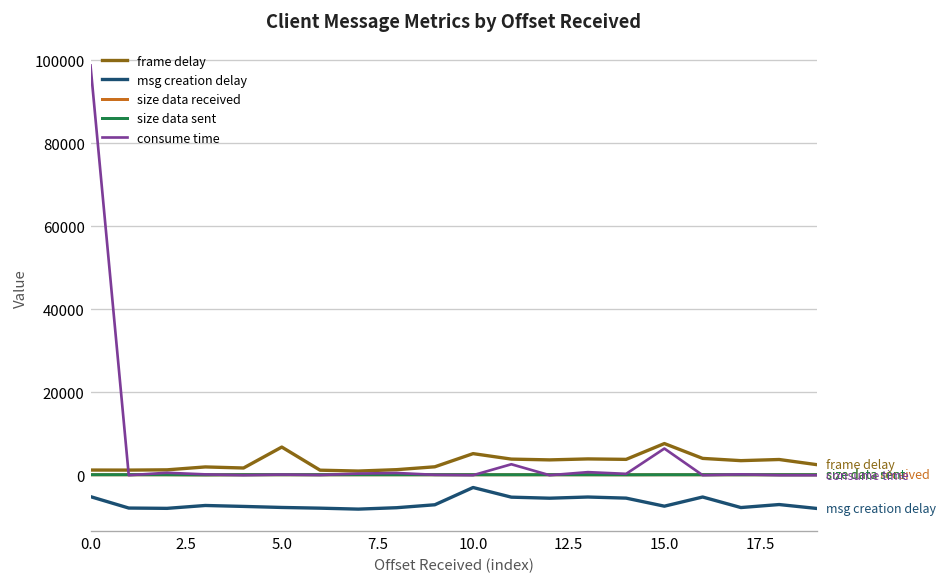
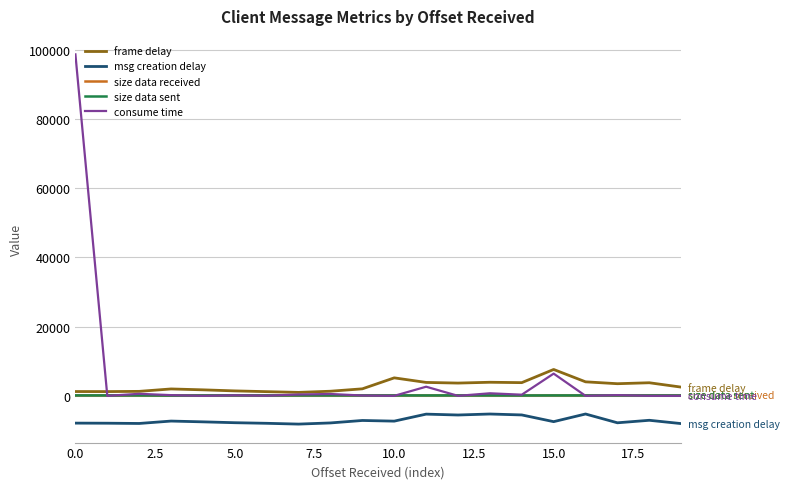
msg creation delay, 0.0: -5000 -> -8000
frame delay, 5.0: 7000 -> 1000
msg creation delay, 10.0: -3000 -> -7000
